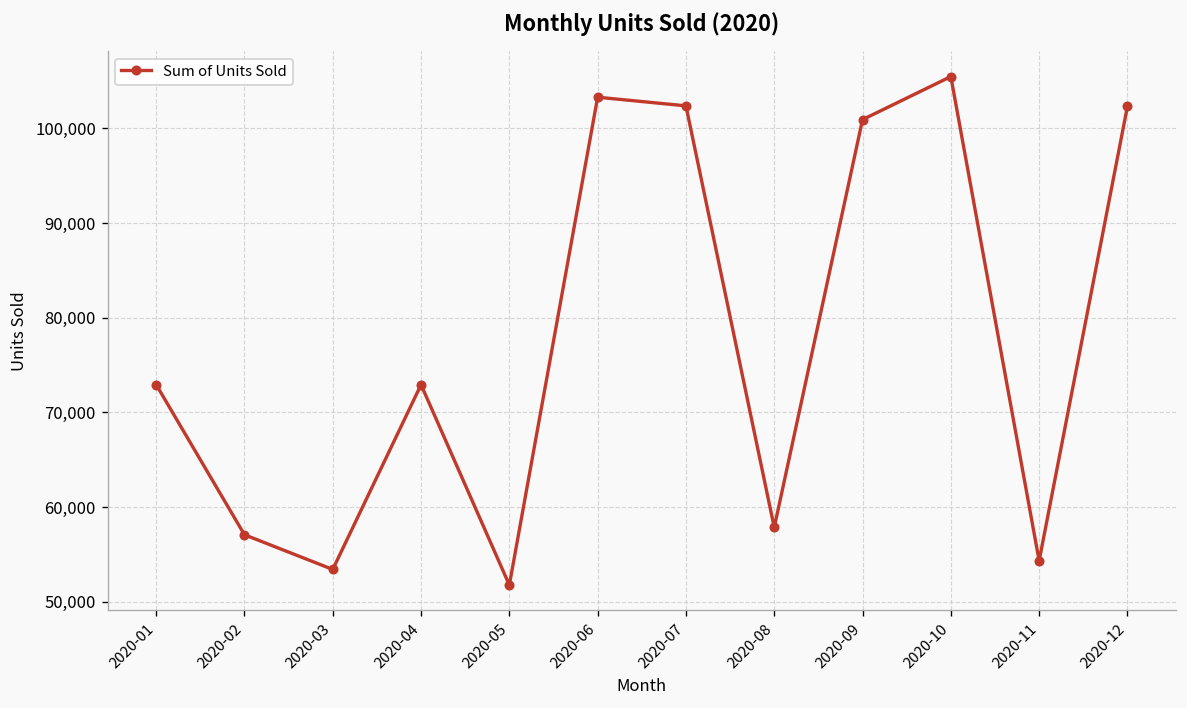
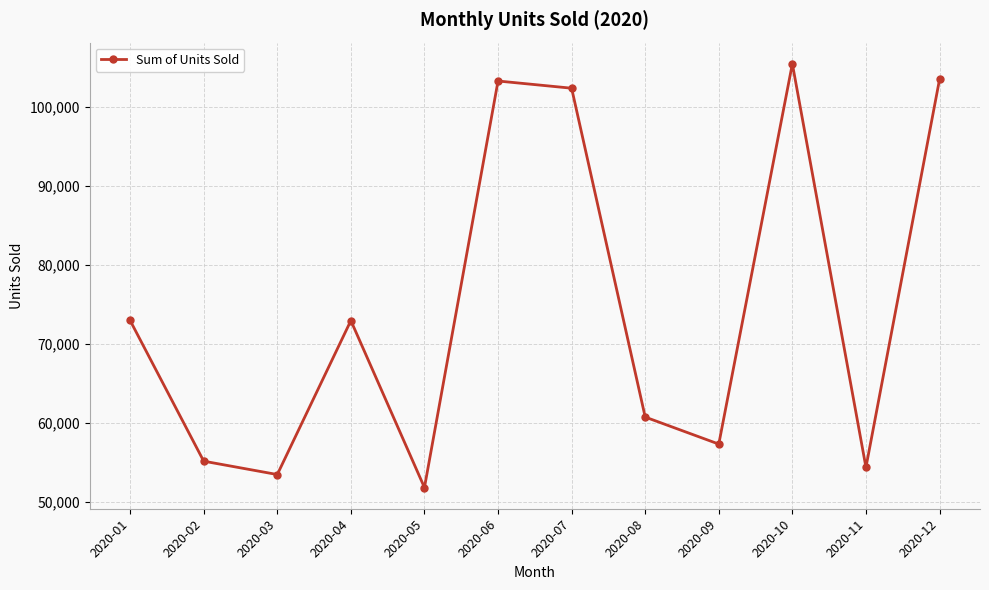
2020-02: 57,000 -> 55,000
2020-08: 58,000 -> 61,000
2020-09: 101,000 -> 57,000
2020-12: 102,000 -> 104,000
